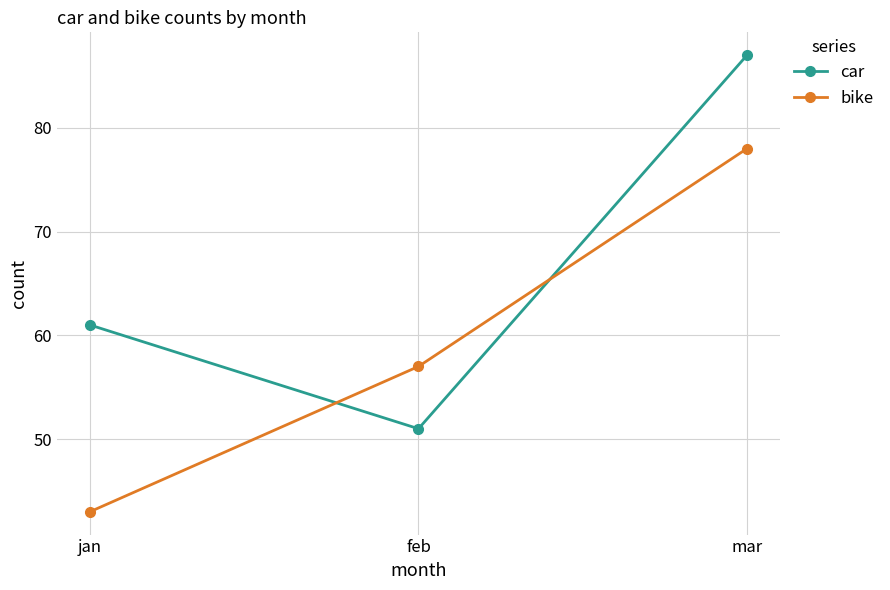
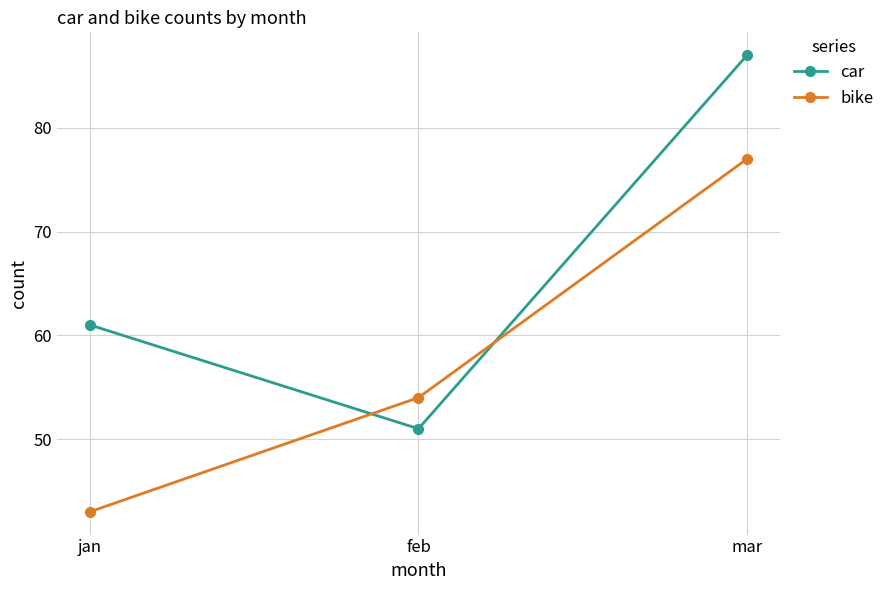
bike, feb: 57 -> 54
bike, mar: 78 -> 77
